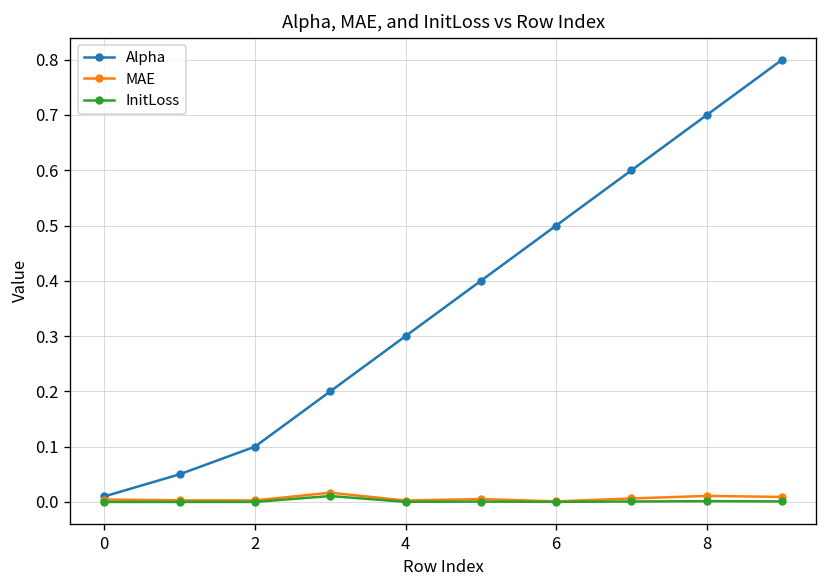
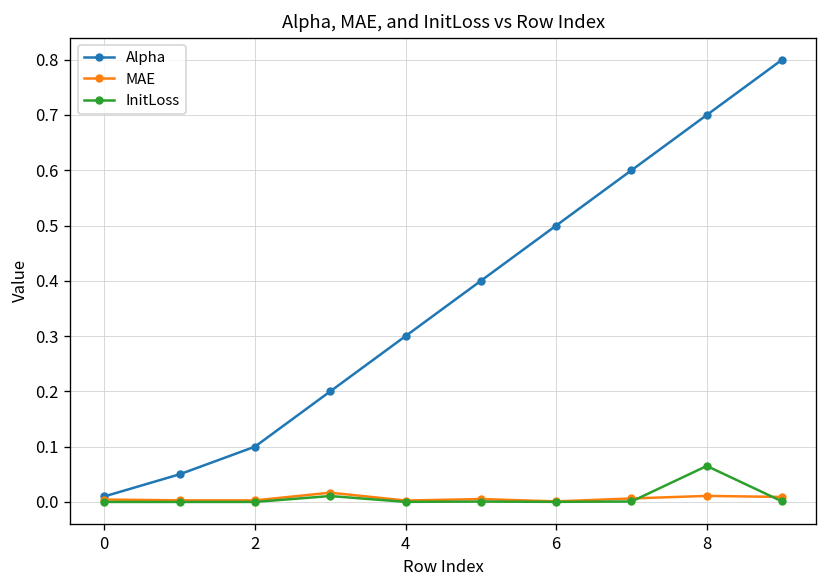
InitLoss, 8: 0.00 -> 0.07
